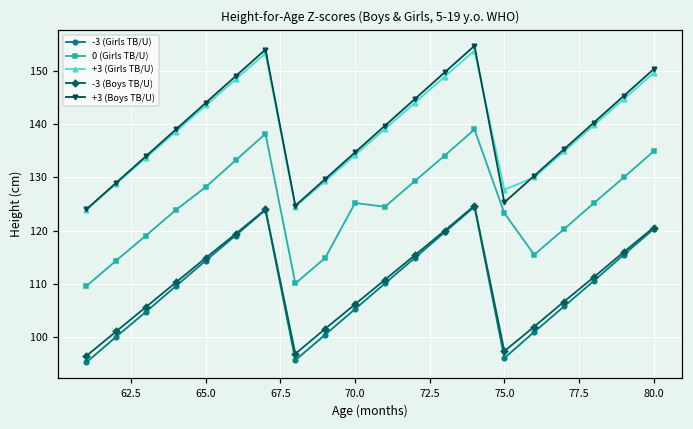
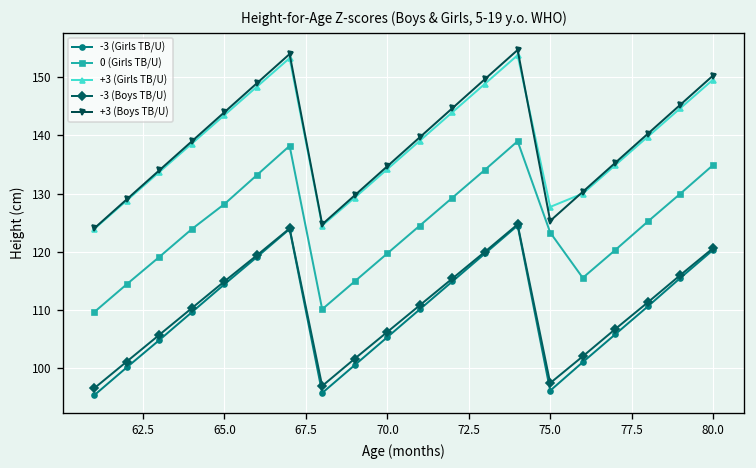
0 (Girls TB/U), 70.0: 125 -> 120
